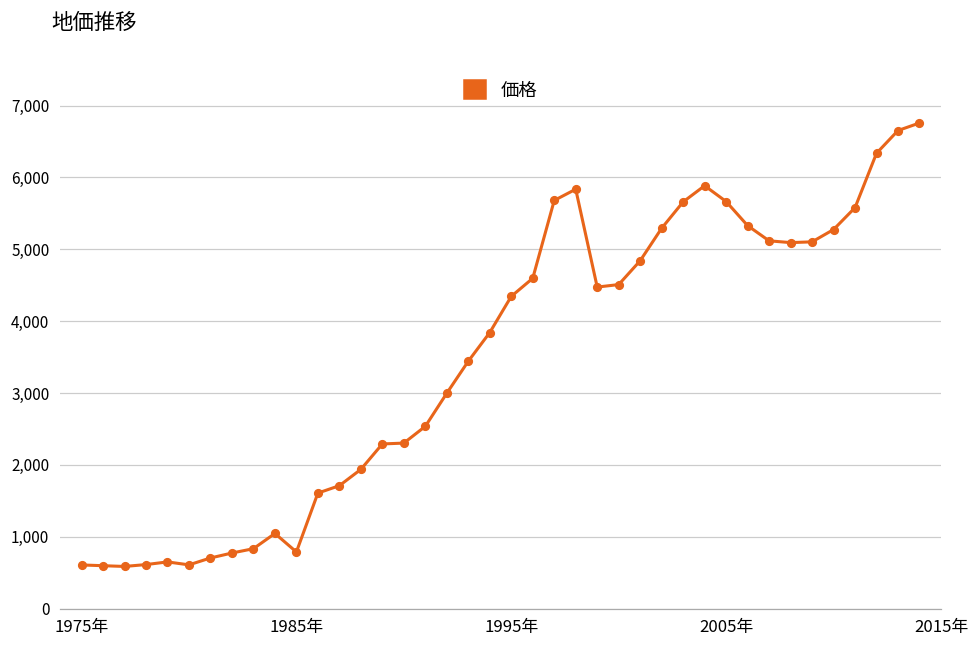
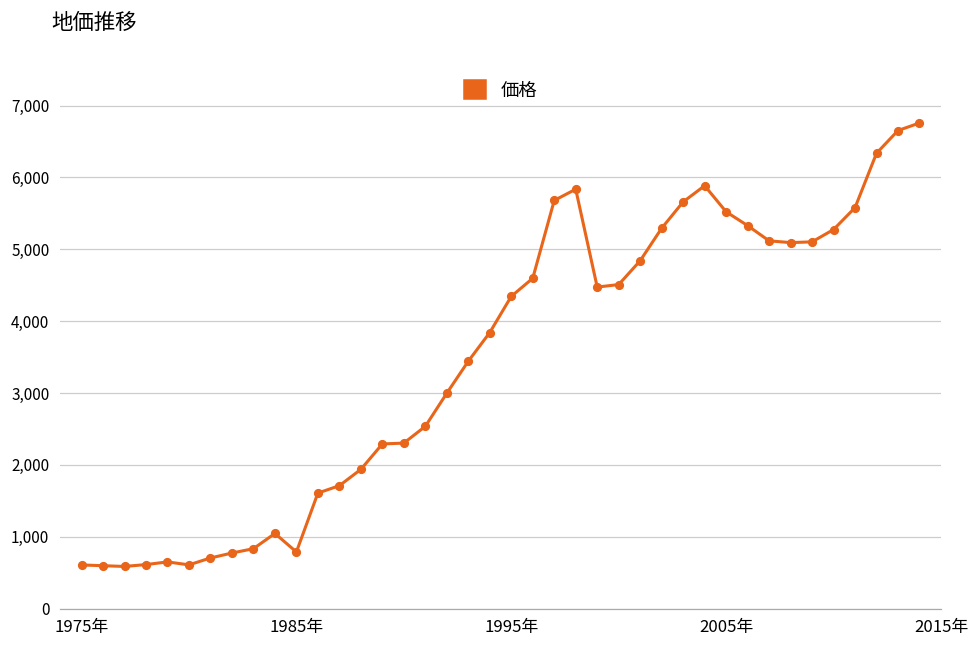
2005年: 5,700 -> 5,500
